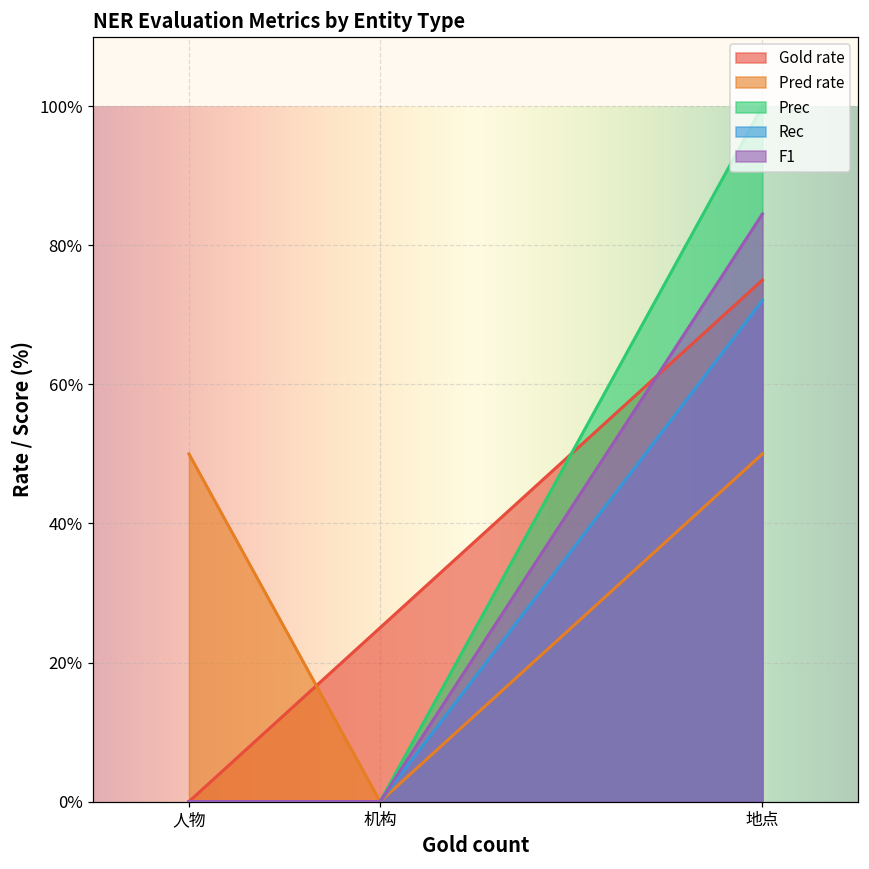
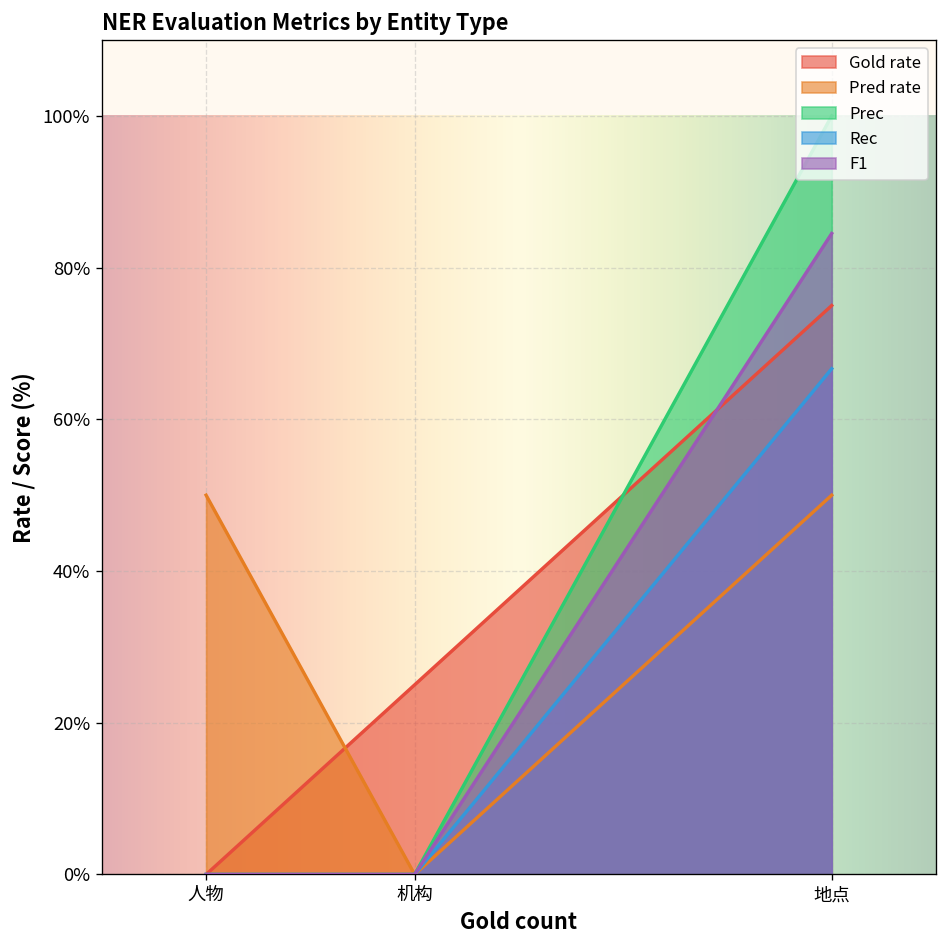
Rec, 地点: 72% -> 67%
